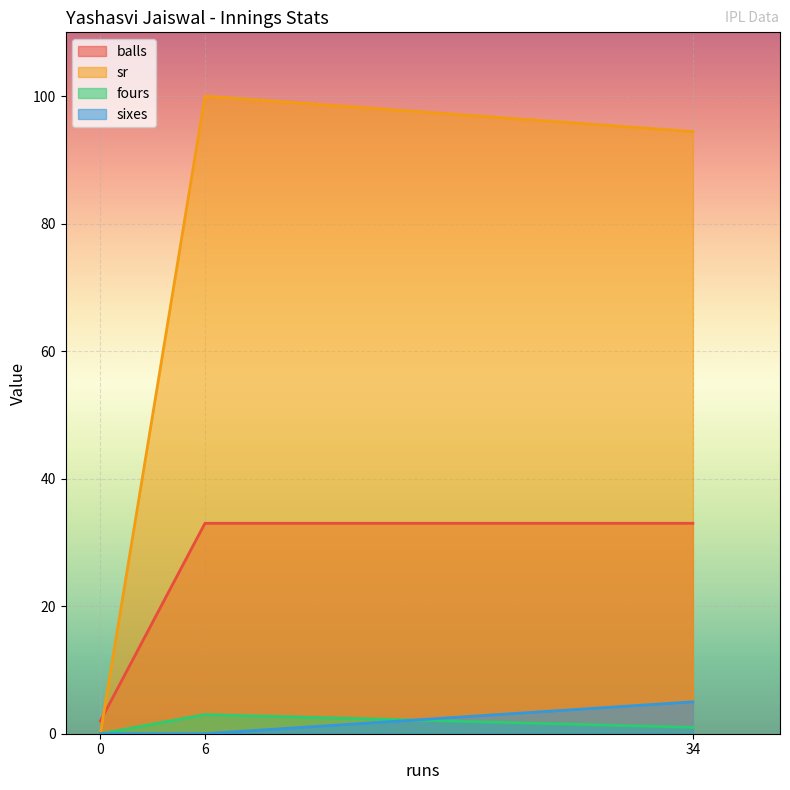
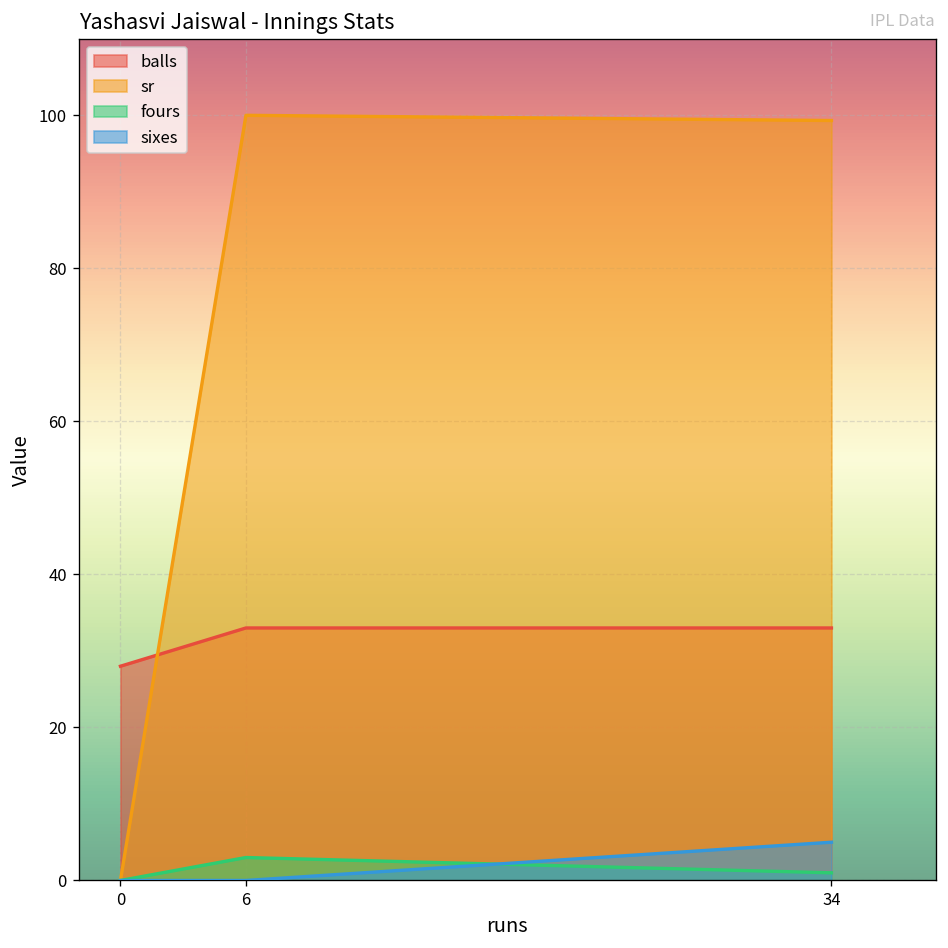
balls, 0: 2 -> 28
sr, 34: 94 -> 99
